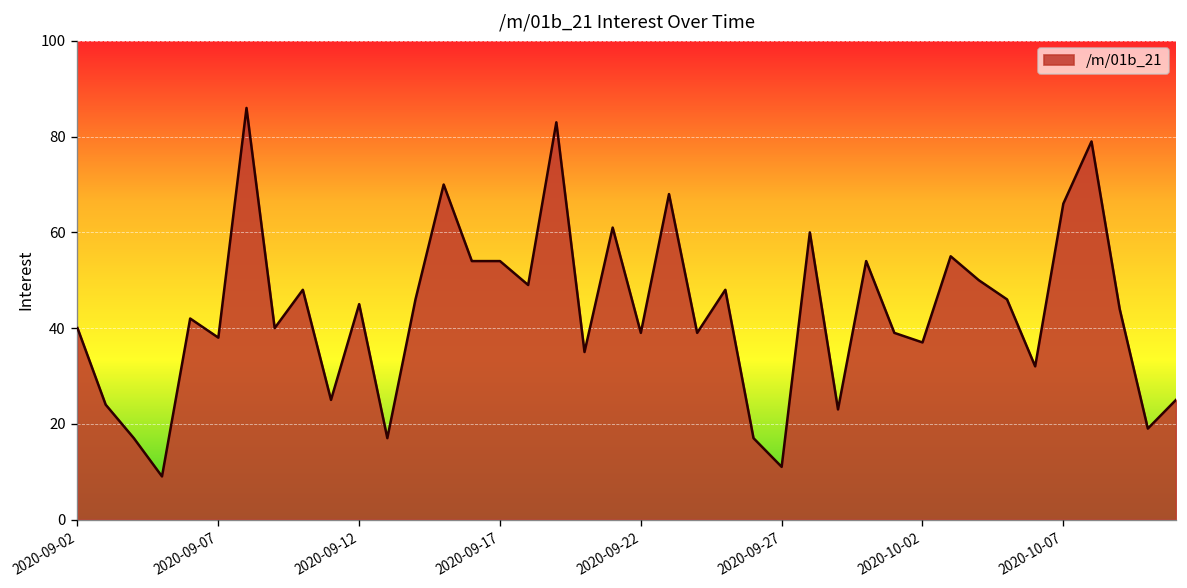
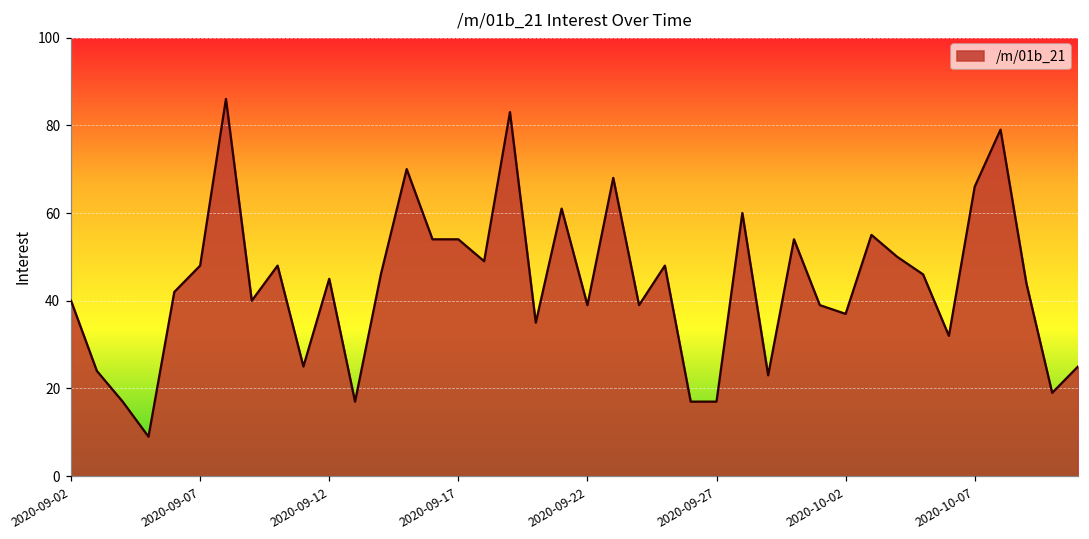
2020-09-07: 38 -> 48
2020-09-27: 11 -> 17
